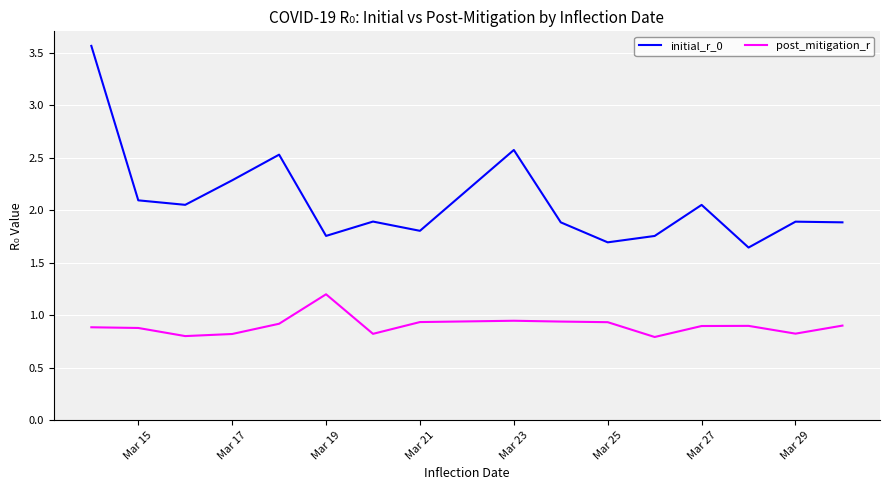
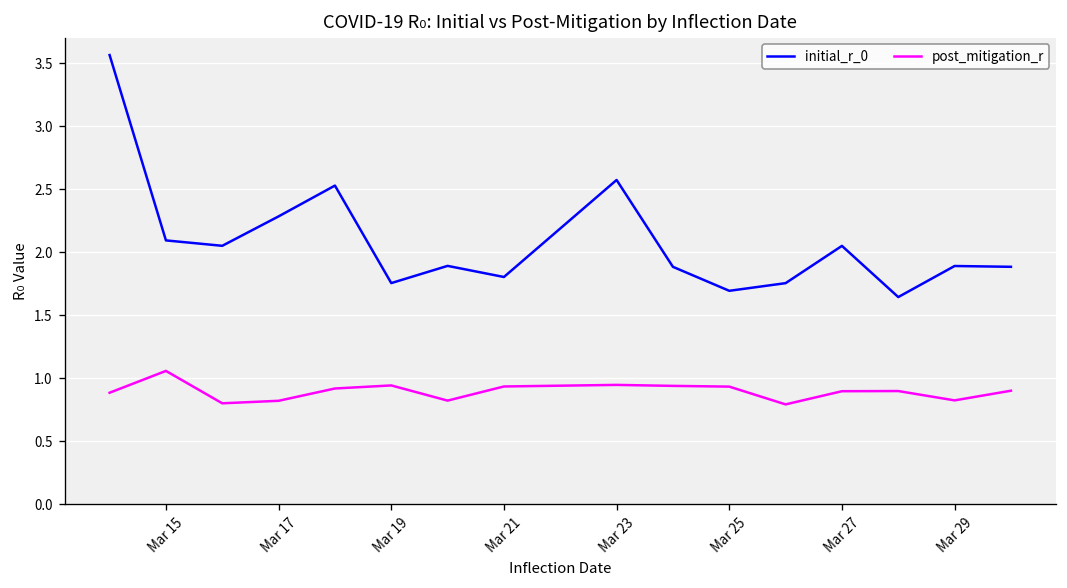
post_mitigation_r, Mar 15: 0.88 -> 1.06
post_mitigation_r, Mar 19: 1.20 -> 0.94
